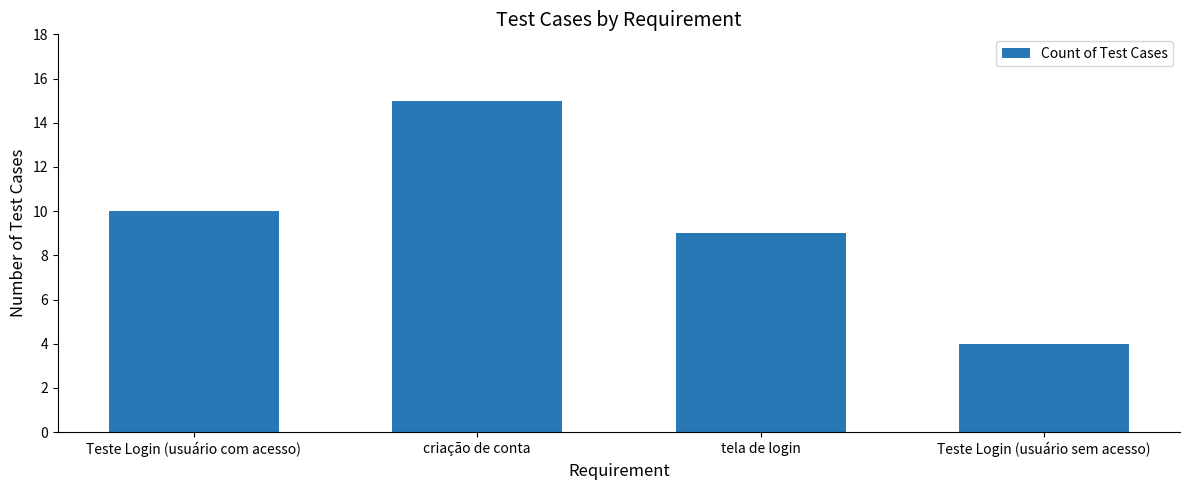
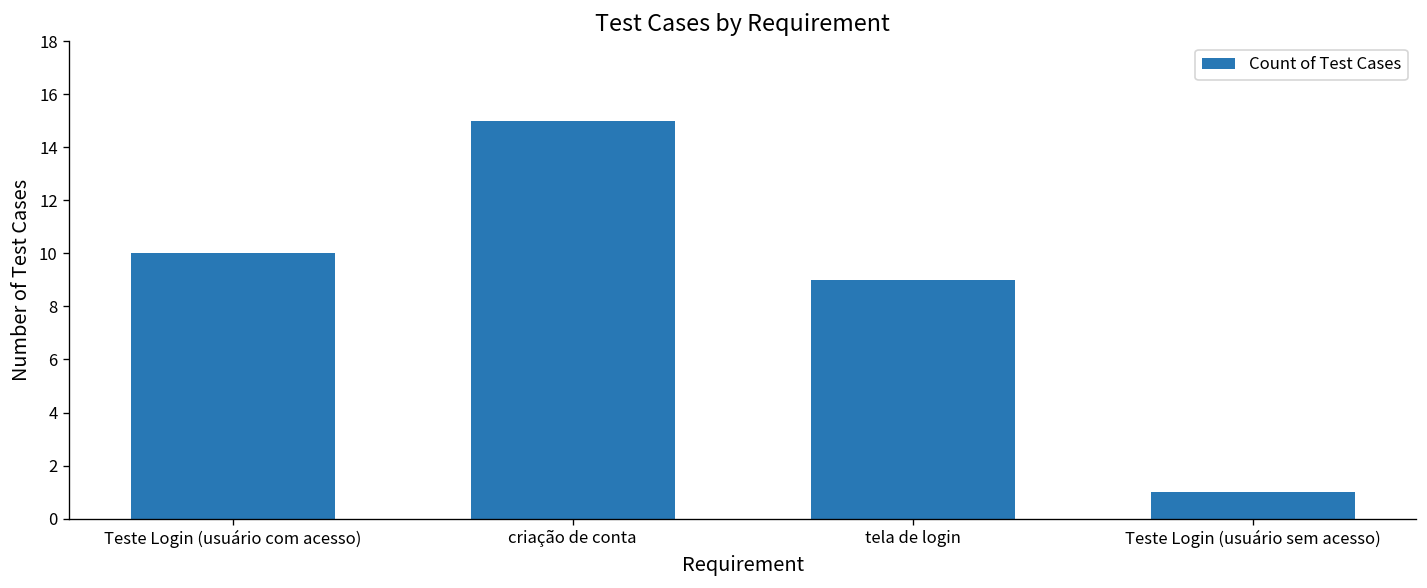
Teste Login (usuário sem acesso): 4 -> 1
